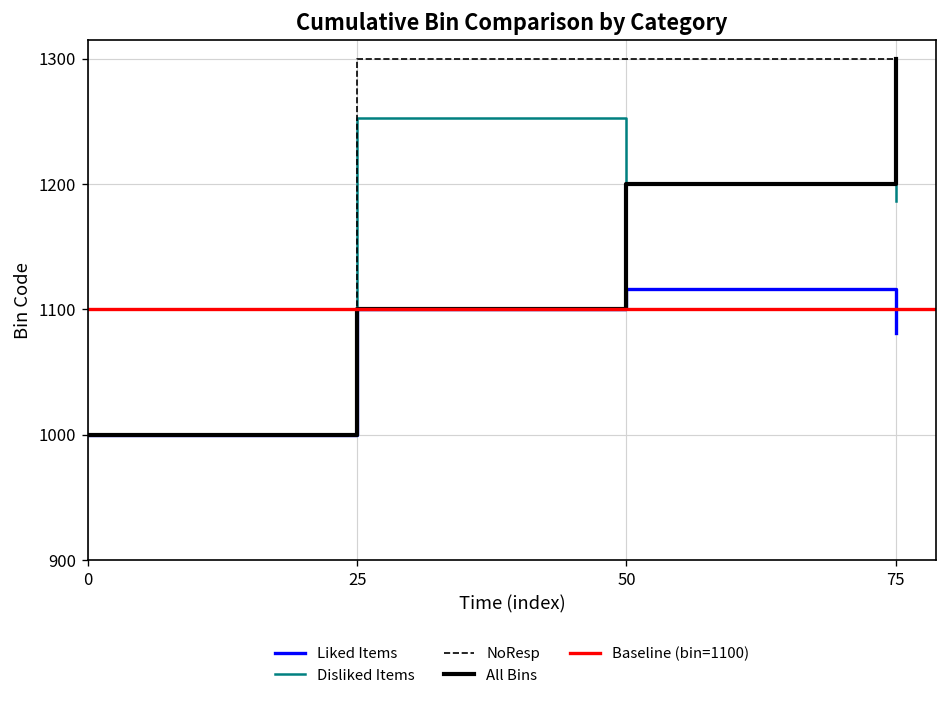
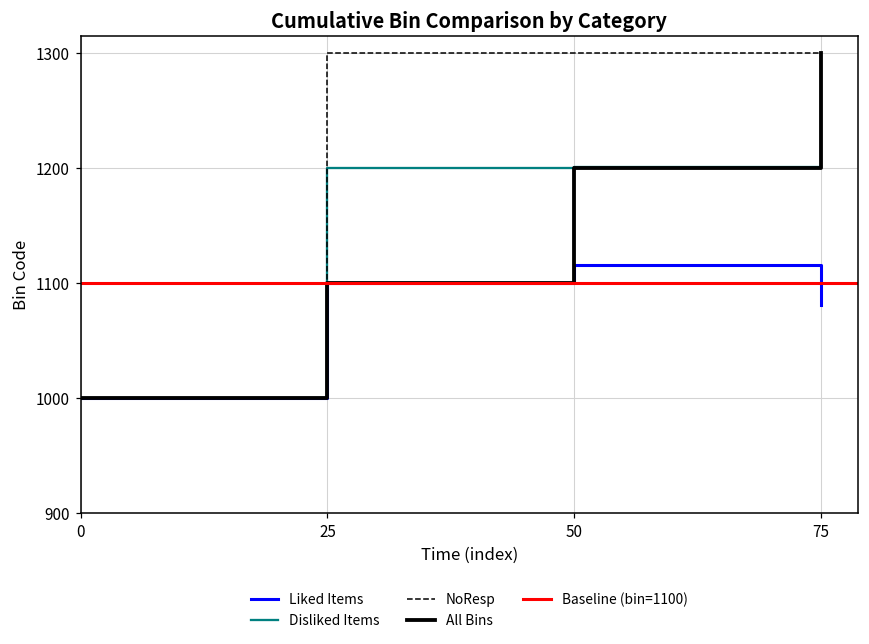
Disliked Items, 25: 1253 -> 1200
Disliked Items, 75: 1186 -> 1202
